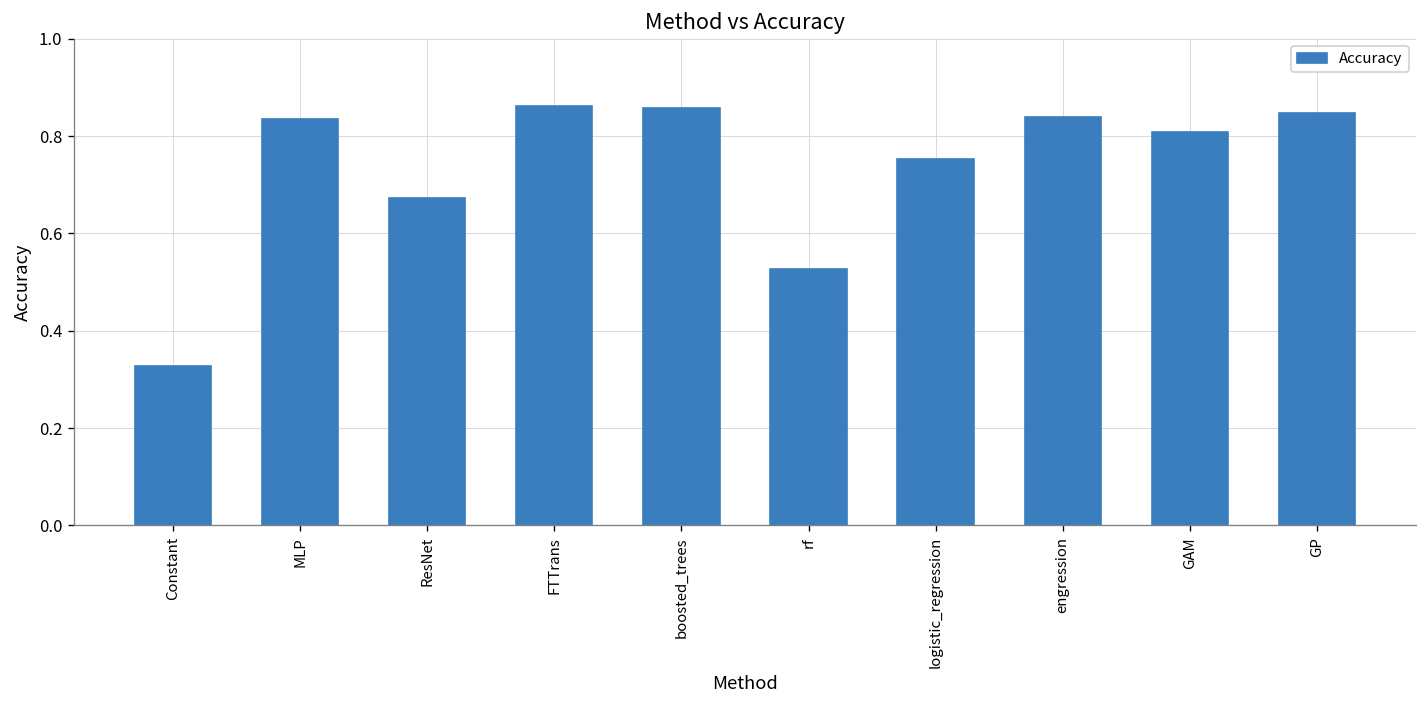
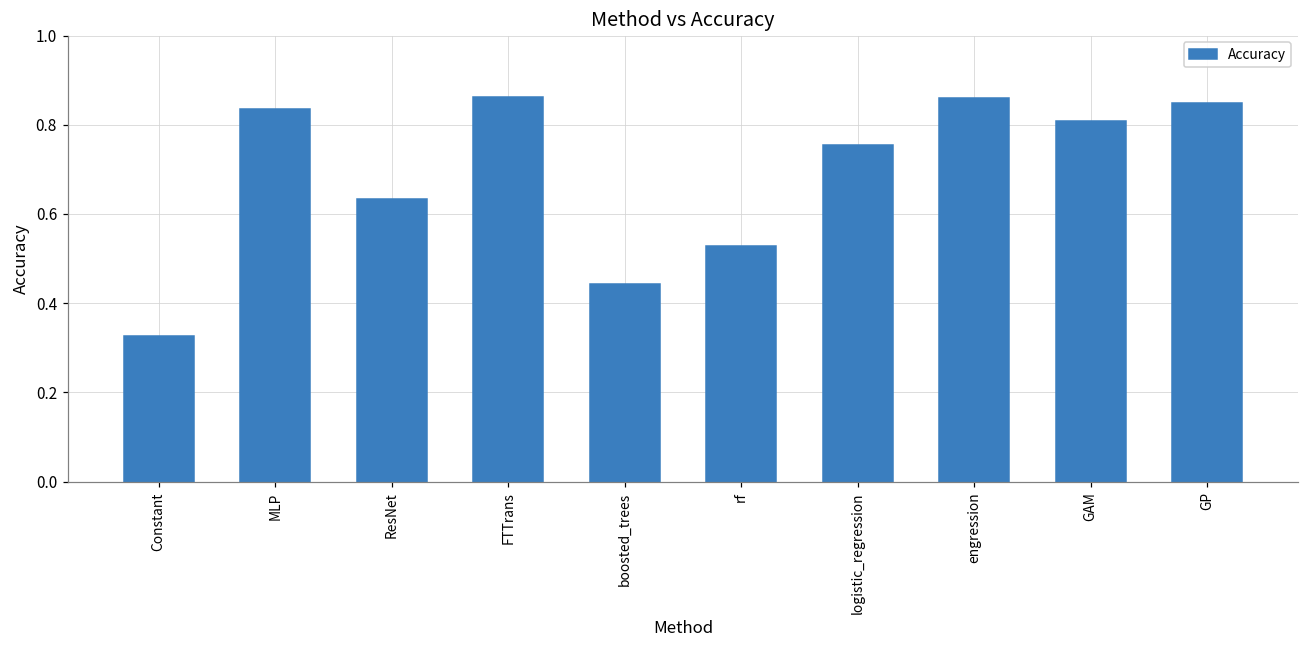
ResNet: 0.67 -> 0.63
boosted_trees: 0.86 -> 0.44
engression: 0.84 -> 0.86
